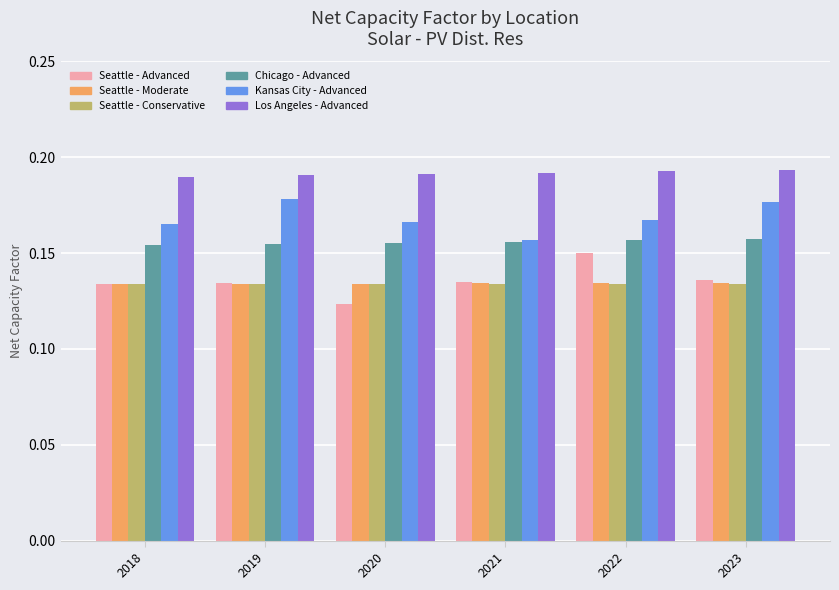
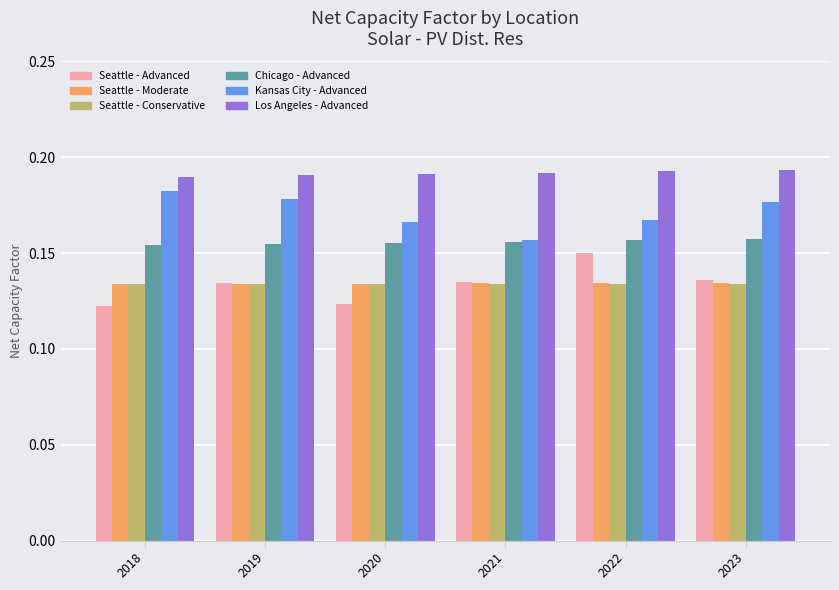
Seattle - Advanced, 2018: 0.134 -> 0.122
Kansas City - Advanced, 2018: 0.165 -> 0.182
